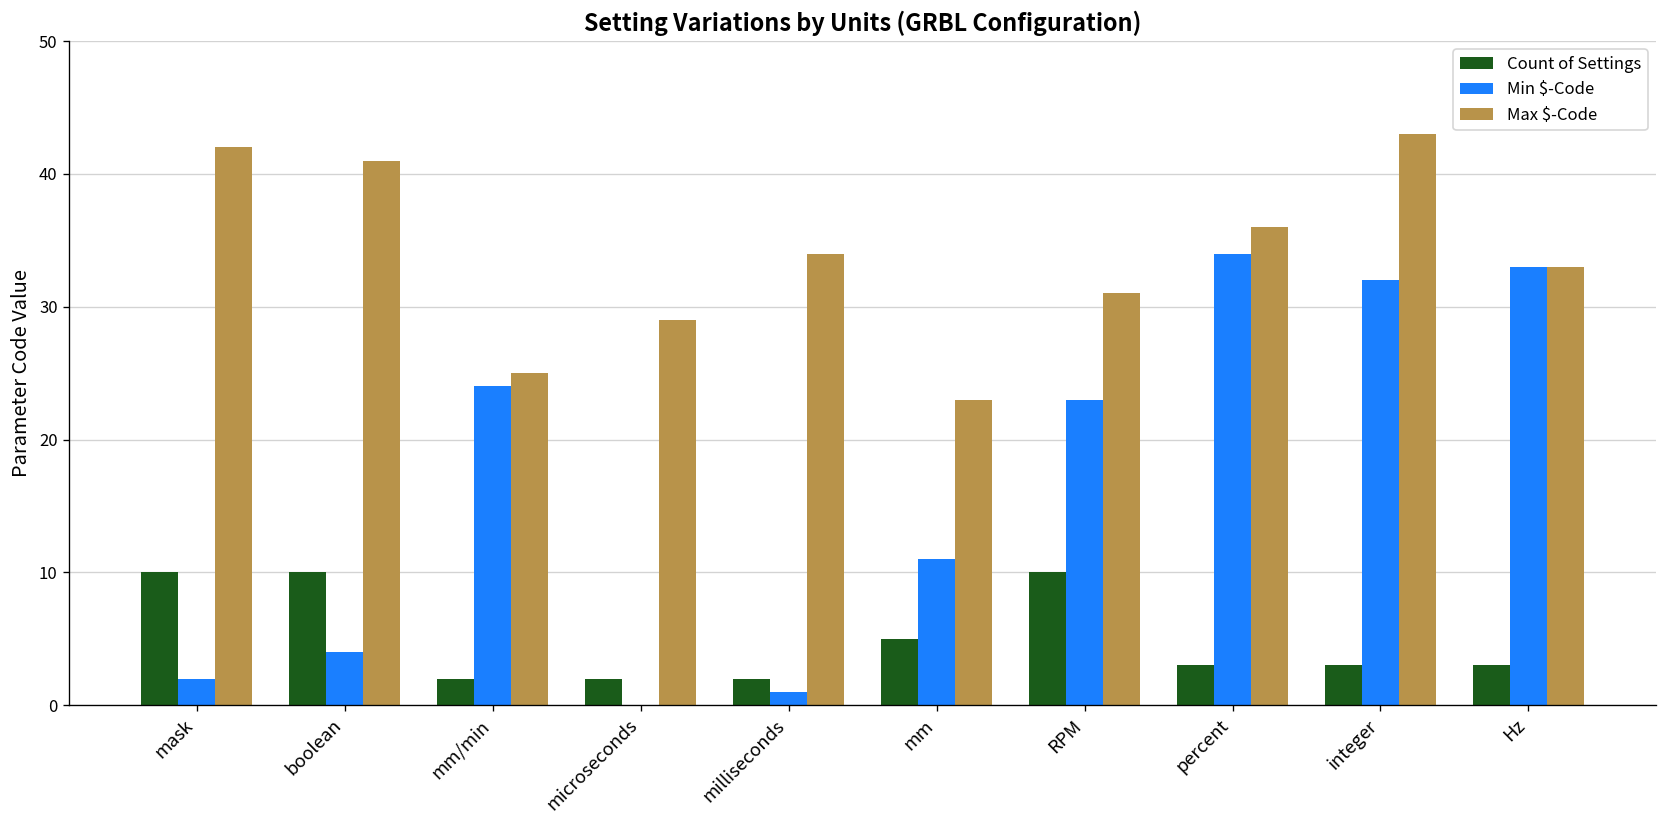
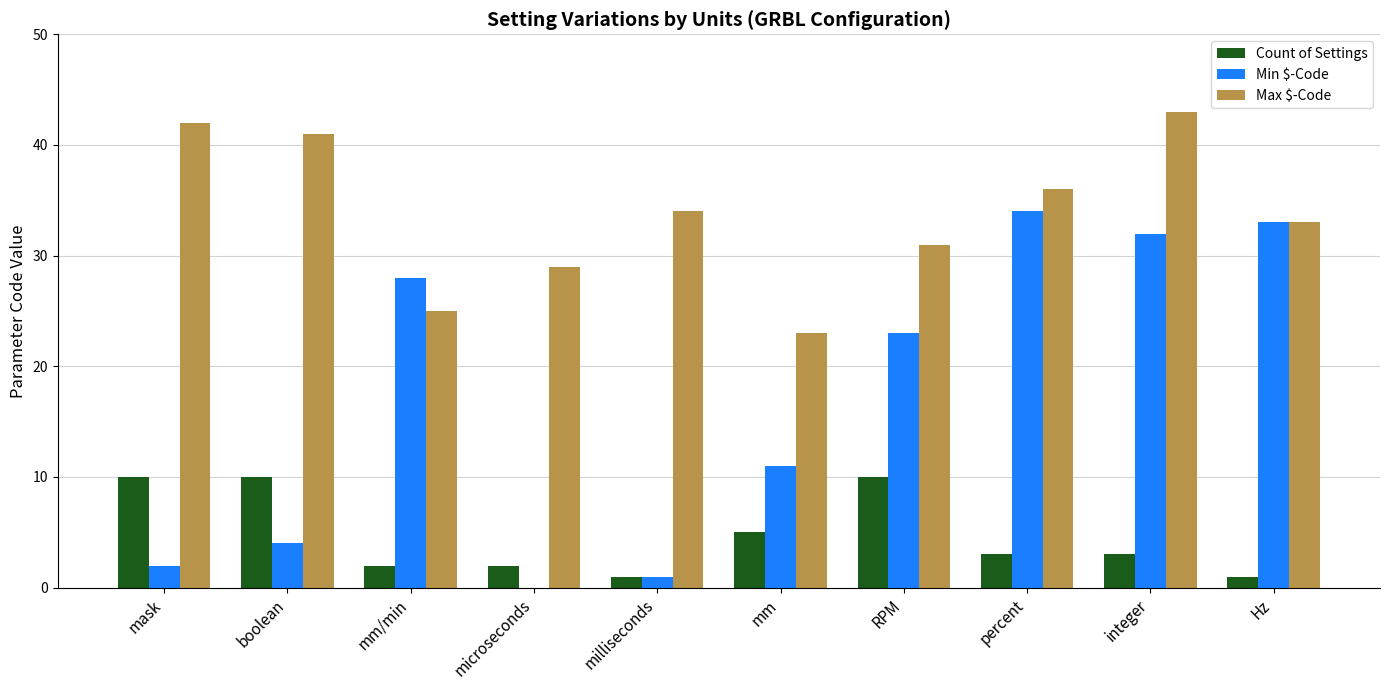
Min $-Code, mm/min: 24 -> 28
Count of Settings, milliseconds: 2 -> 1
Count of Settings, Hz: 3 -> 1
